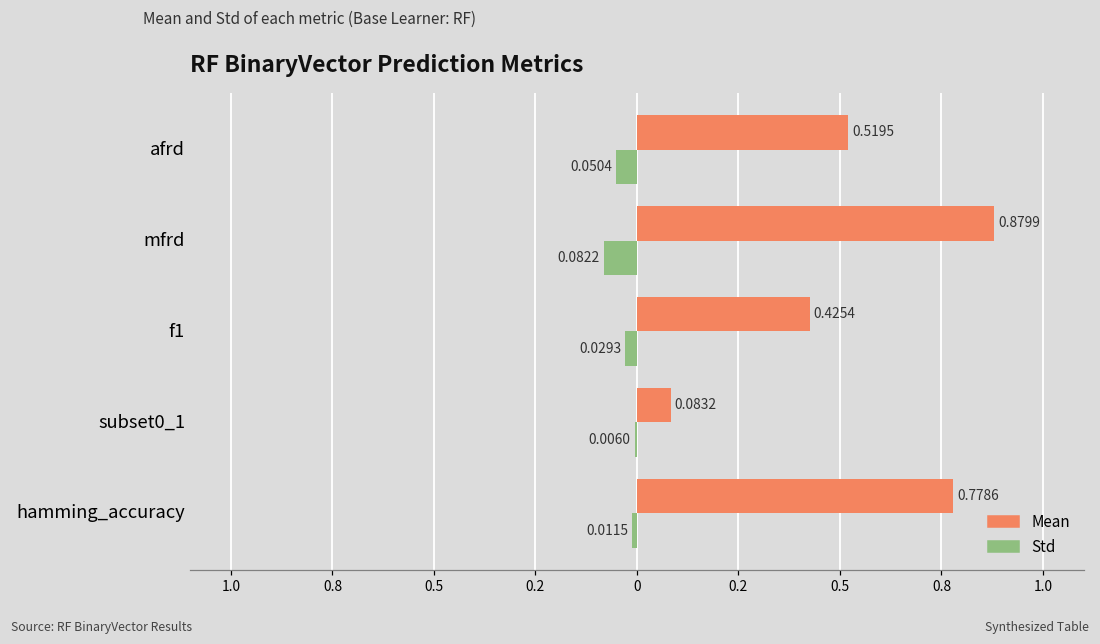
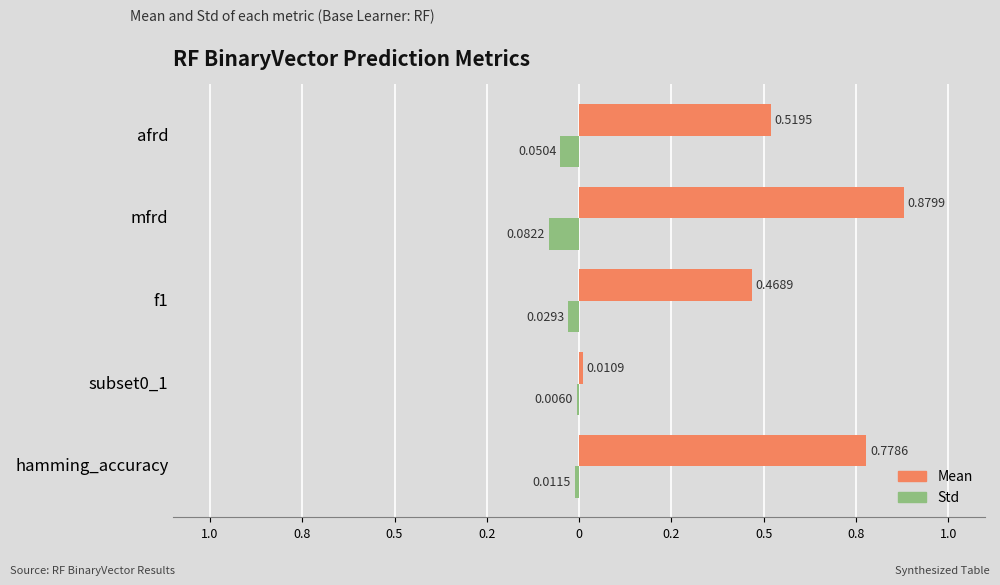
Mean, f1: 0.4254 -> 0.4689
Mean, subset0_1: 0.0832 -> 0.0109
